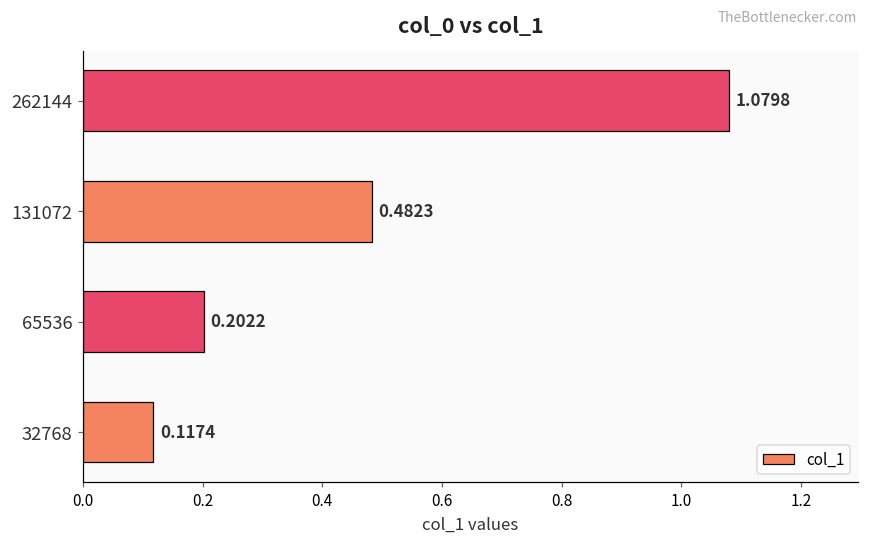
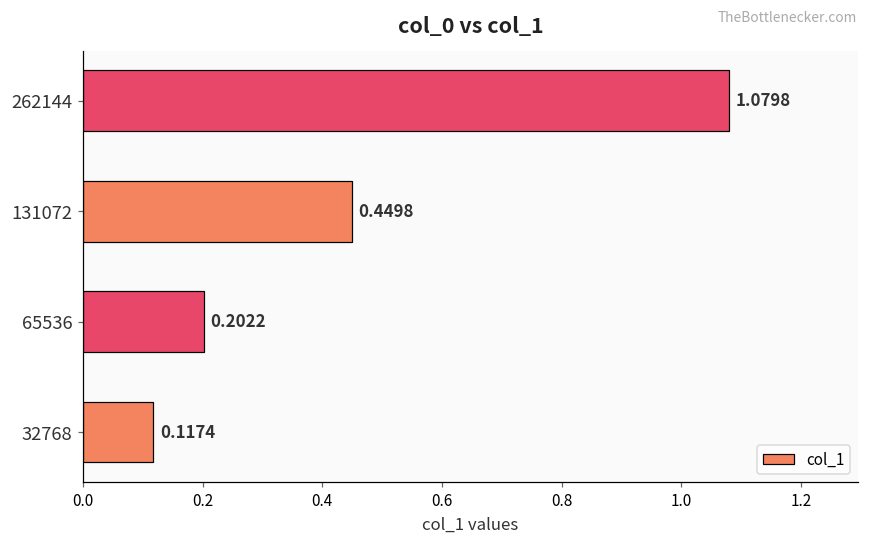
131072: 0.4823 -> 0.4498
